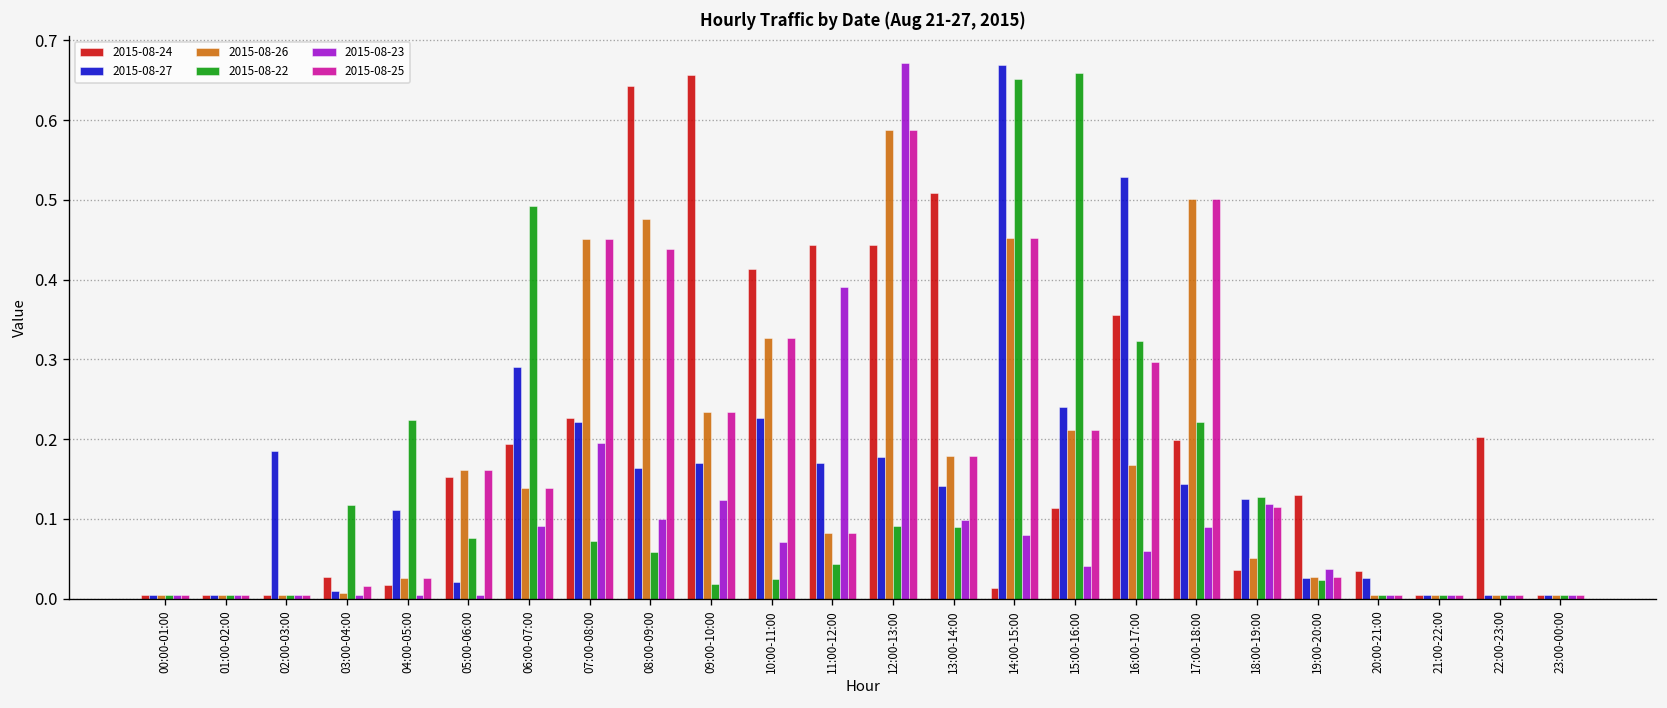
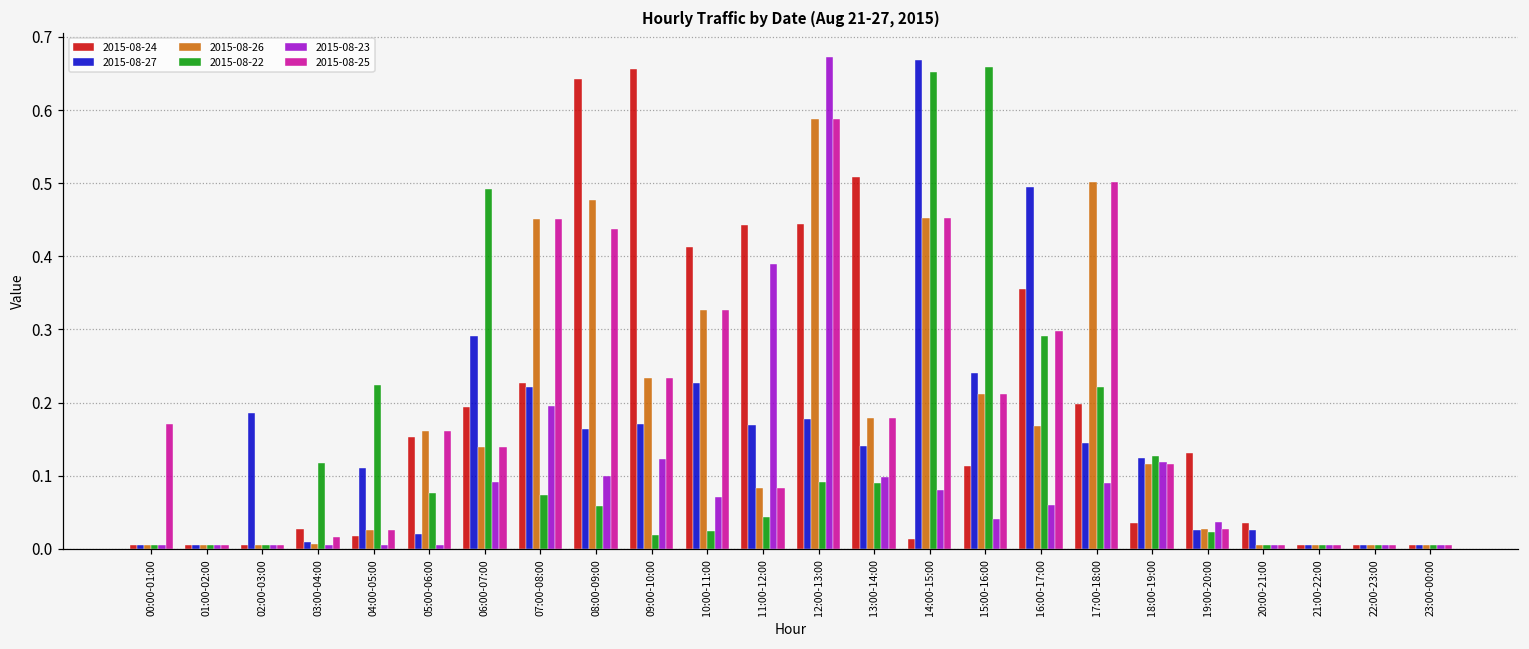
2015-08-25, 00:00-01:00: 0.00 -> 0.17
2015-08-27, 16:00-17:00: 0.53 -> 0.50
2015-08-22, 16:00-17:00: 0.32 -> 0.29
2015-08-26, 18:00-19:00: 0.05 -> 0.12
2015-08-24, 22:00-23:00: 0.20 -> 0.00
